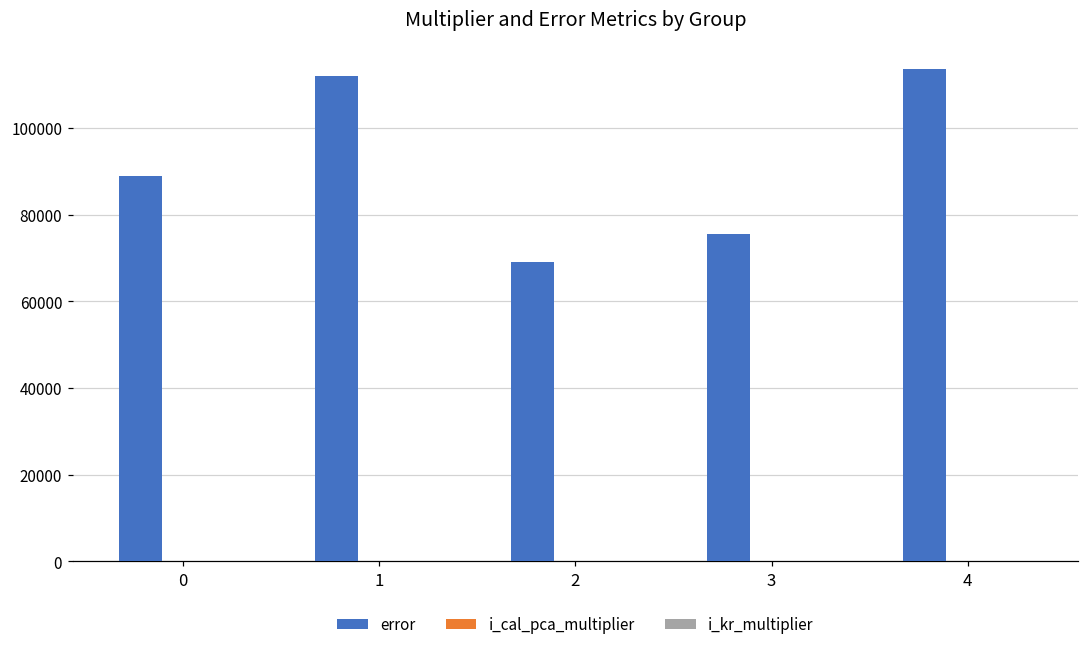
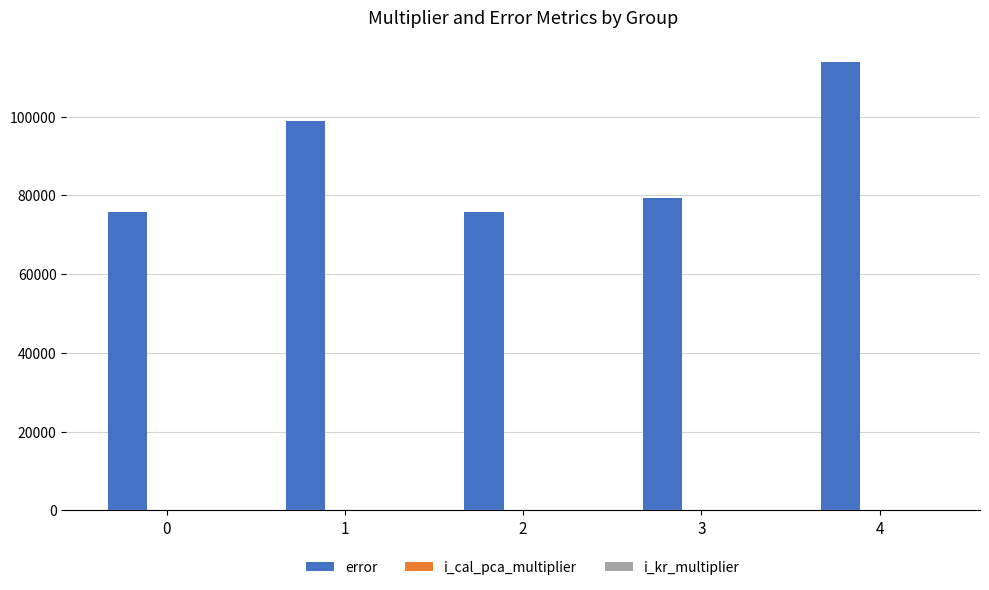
error, 0: 89000 -> 76000
error, 1: 112000 -> 99000
error, 2: 69000 -> 76000
error, 3: 76000 -> 79000
